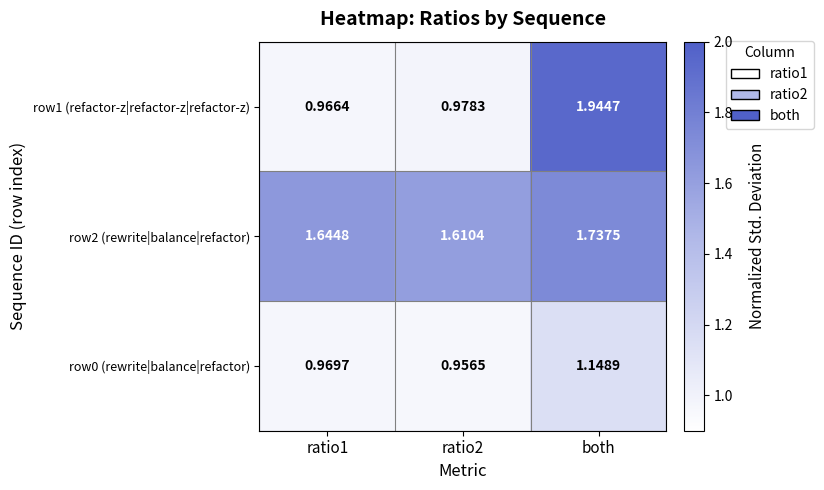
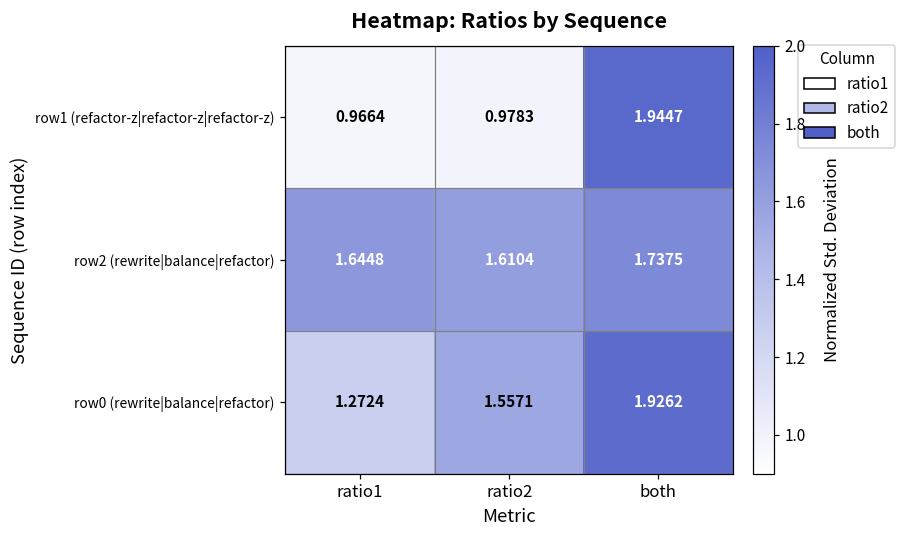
row0 (rewrite|balance|refactor), ratio1: 0.9697 -> 1.2724
row0 (rewrite|balance|refactor), ratio2: 0.9565 -> 1.5571
row0 (rewrite|balance|refactor), both: 1.1489 -> 1.9262
